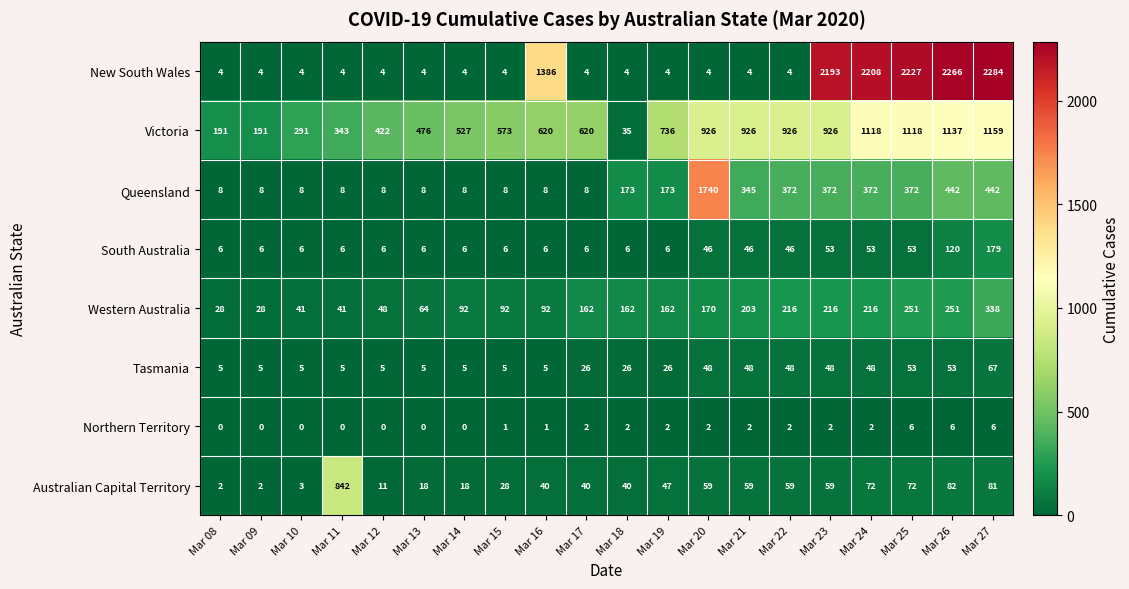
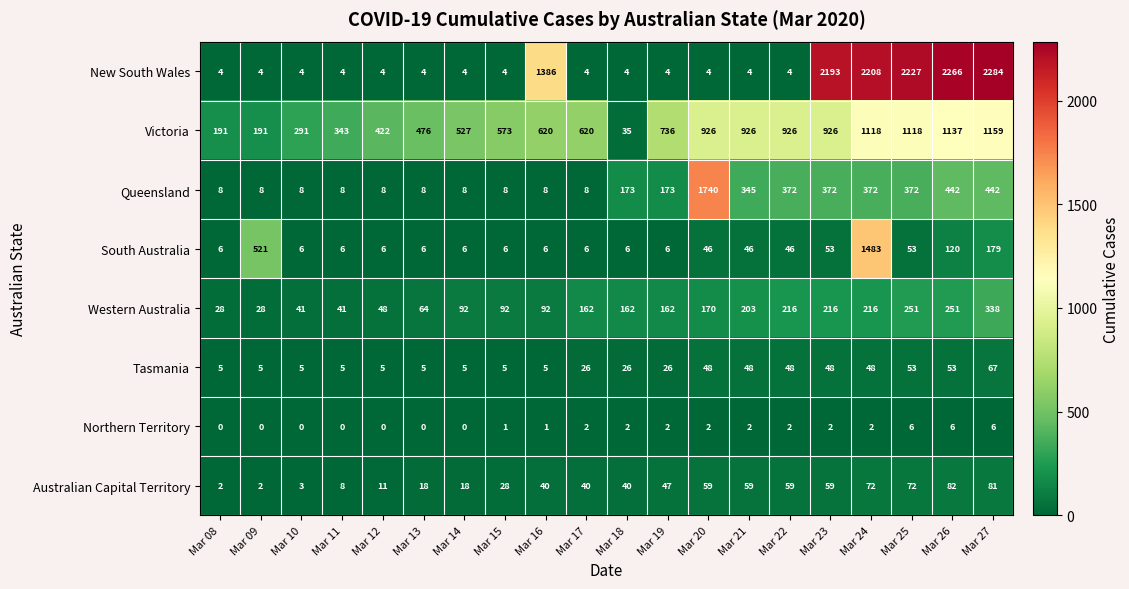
South Australia, Mar 09: 6 -> 521
South Australia, Mar 24: 53 -> 1483
Australian Capital Territory, Mar 11: 842 -> 8
